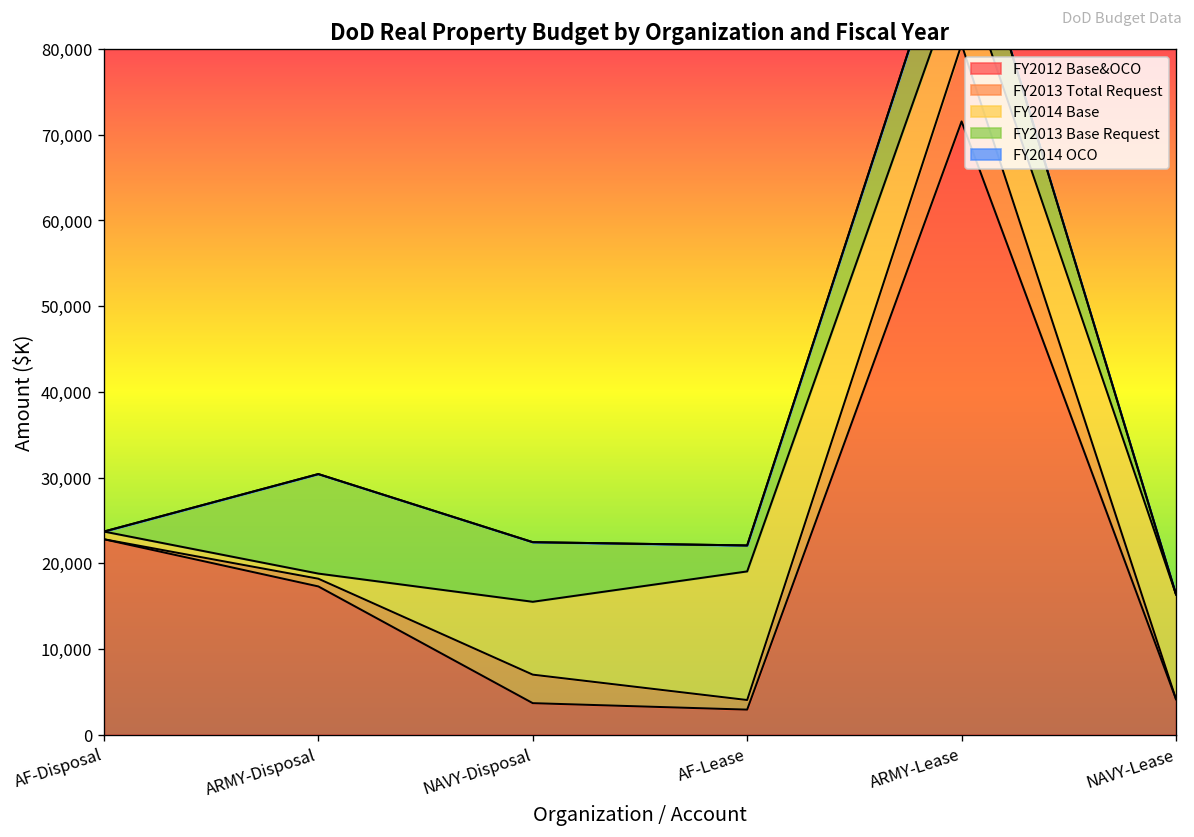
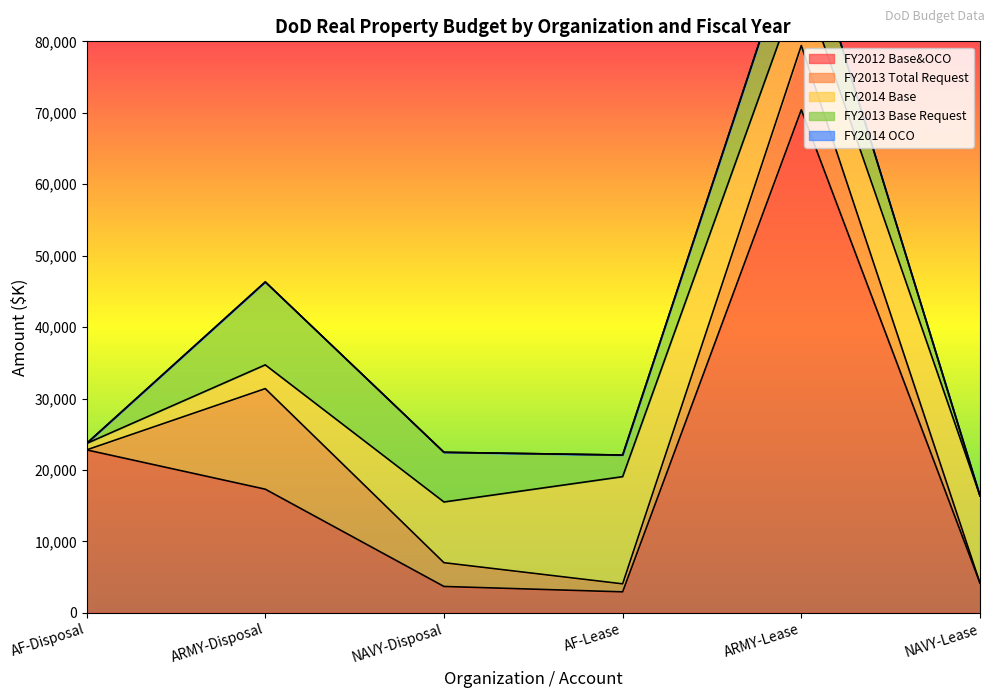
FY2013 Total Request, ARMY-Disposal: 1,000 -> 14,000
FY2014 Base, ARMY-Disposal: 1,000 -> 3,000
FY2012 Base&OCO, ARMY-Lease: 72,000 -> 70,000
